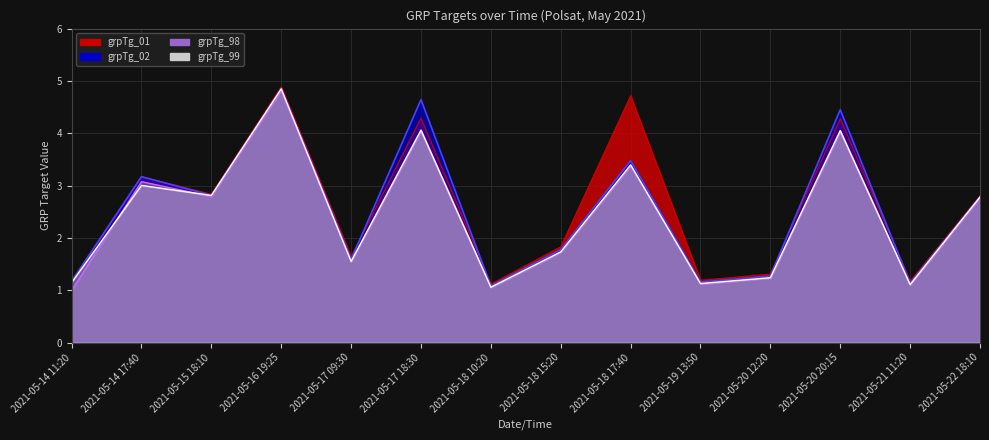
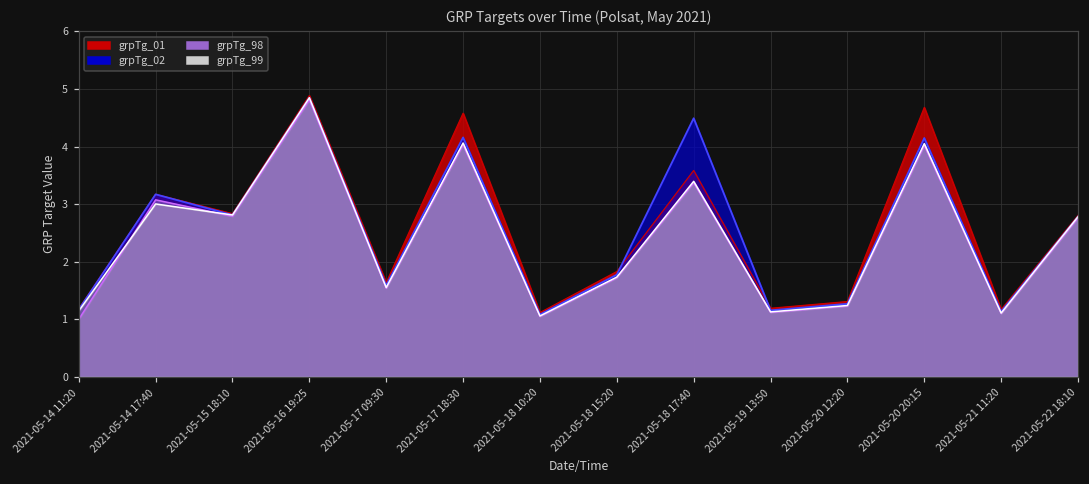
grpTg_01, 2021-05-17 18:30: 4.3 -> 4.6
grpTg_02, 2021-05-17 18:30: 4.6 -> 4.2
grpTg_01, 2021-05-18 17:40: 4.7 -> 3.6
grpTg_02, 2021-05-18 17:40: 3.5 -> 4.5
grpTg_01, 2021-05-20 20:15: 4.3 -> 4.7
grpTg_02, 2021-05-20 20:15: 4.5 -> 4.1
